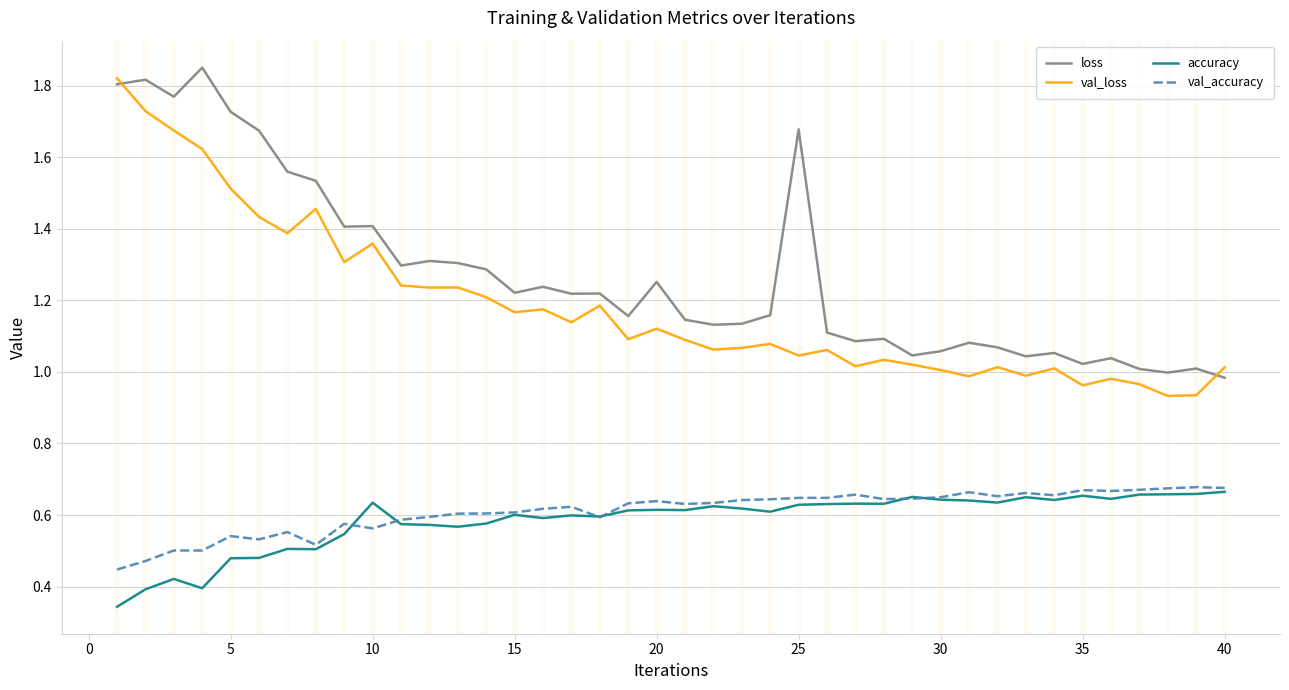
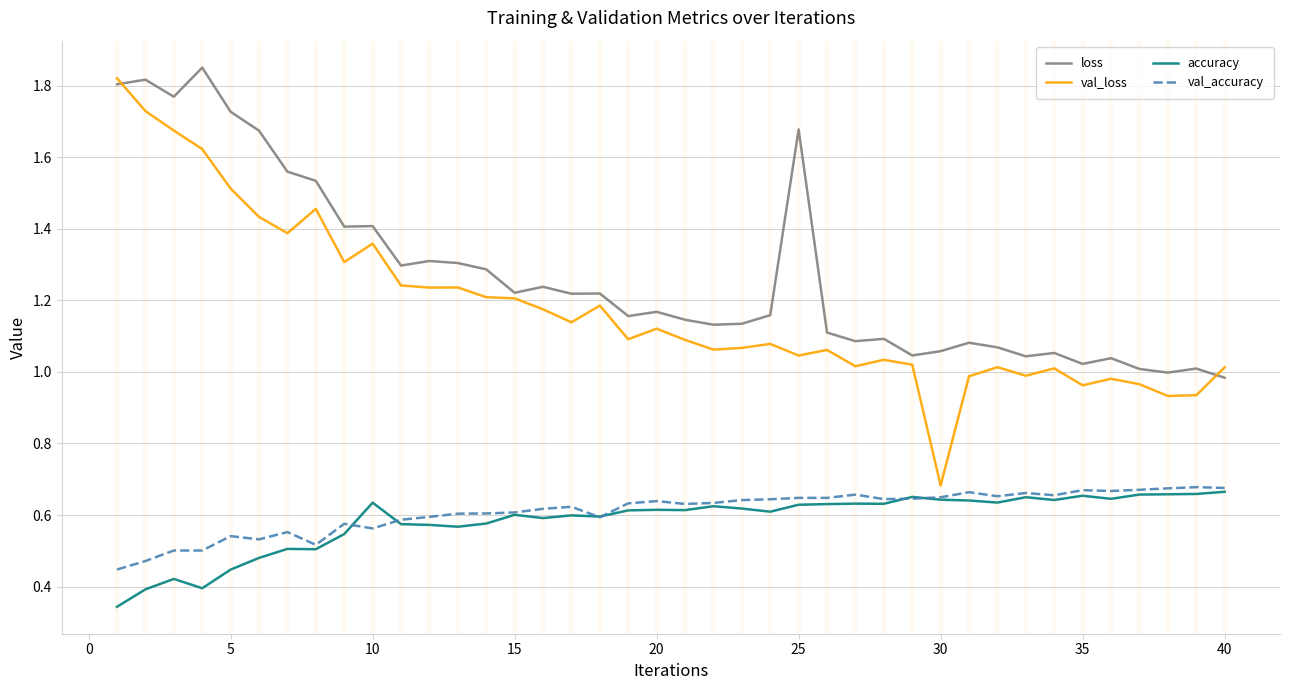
accuracy, 5: 0.48 -> 0.45
val_loss, 15: 1.17 -> 1.21
loss, 20: 1.25 -> 1.17
val_loss, 30: 1.01 -> 0.68
